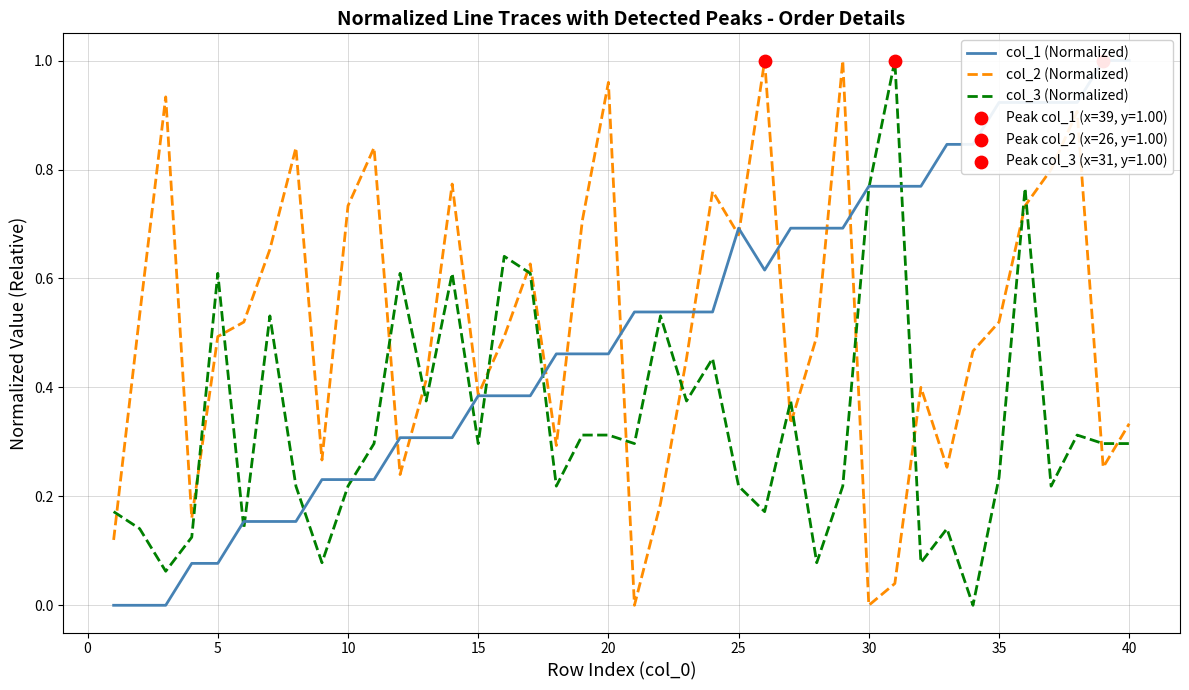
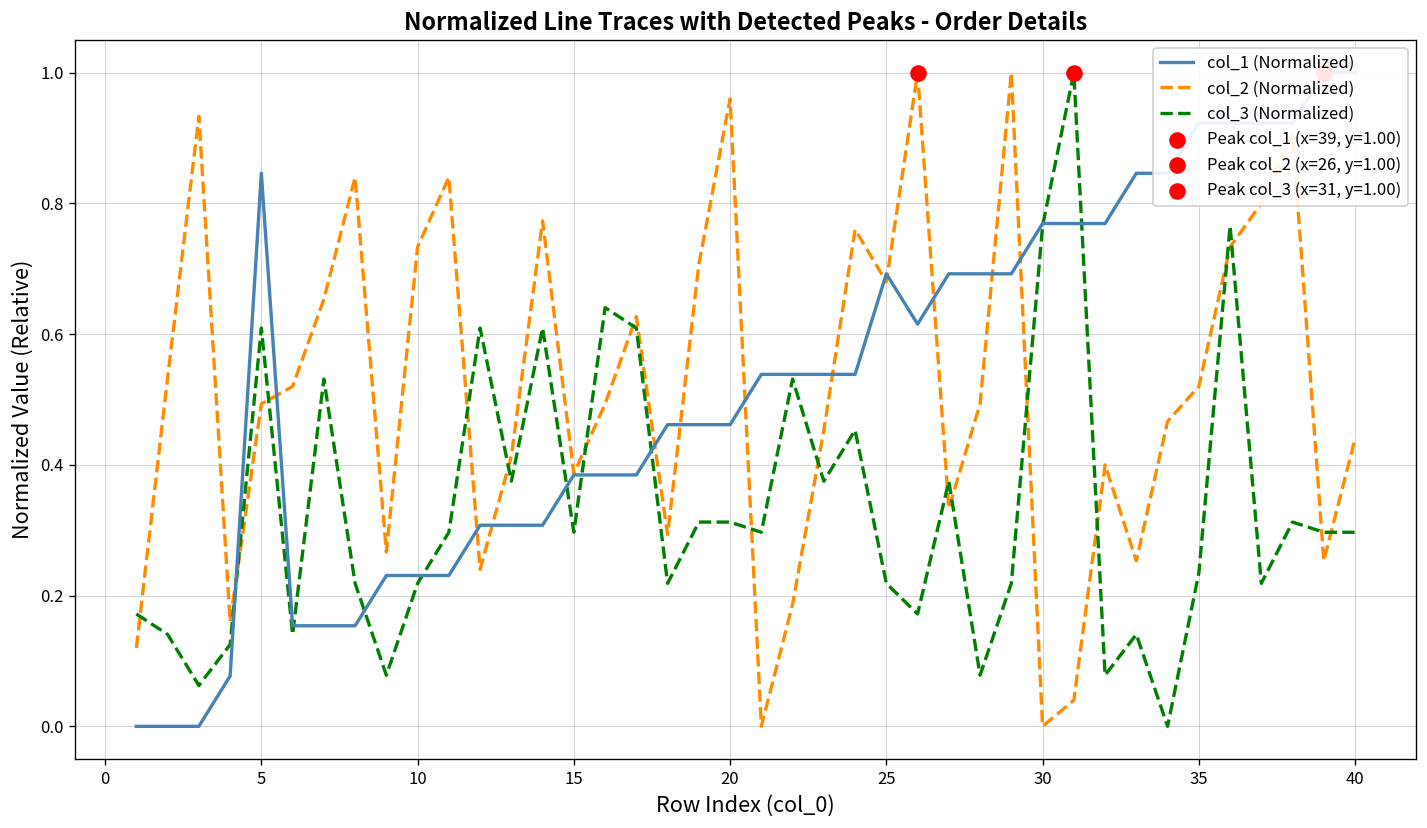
col_1 (Normalized), 5: 0.08 -> 0.85
col_2 (Normalized), 40: 0.33 -> 0.44
